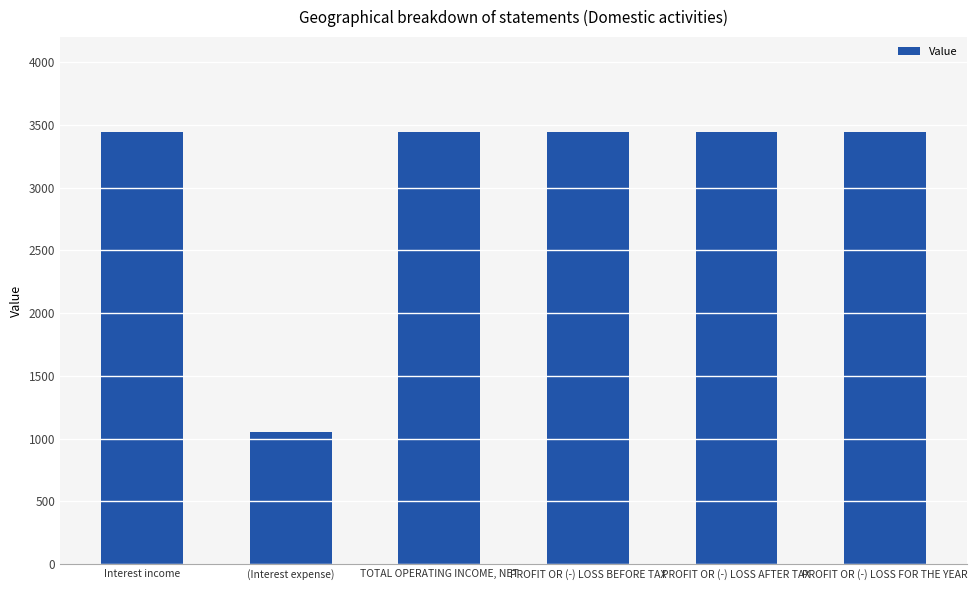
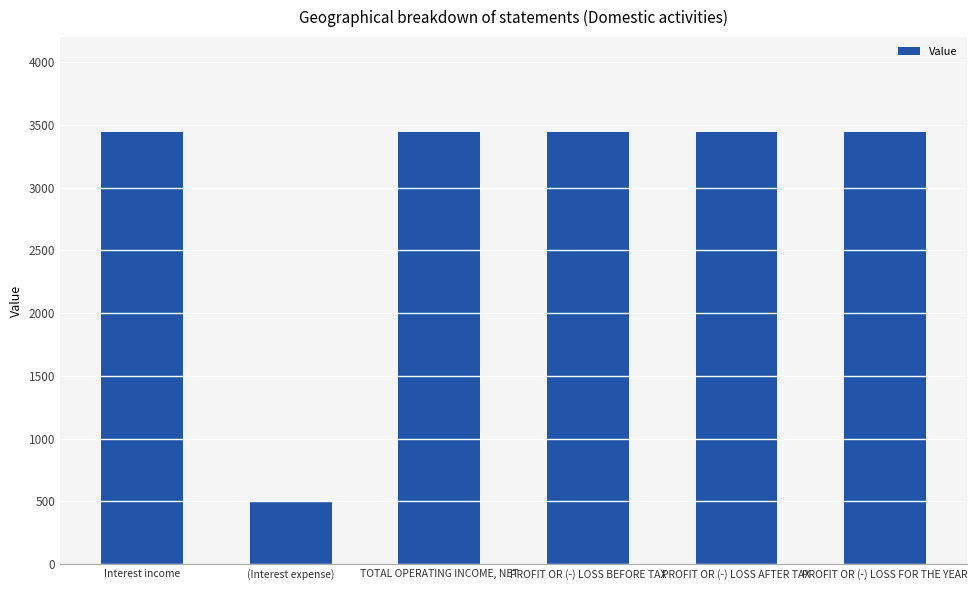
(Interest expense): 1060 -> 500
